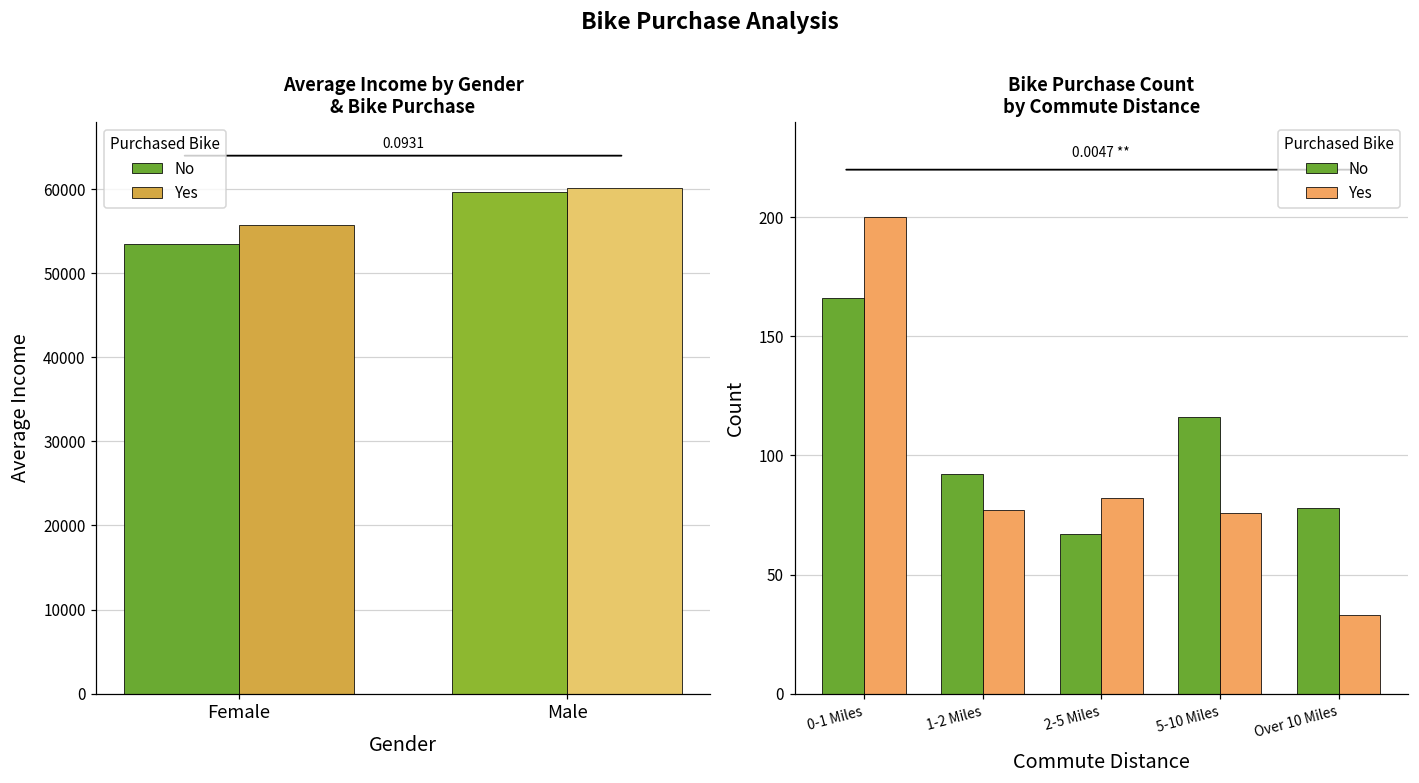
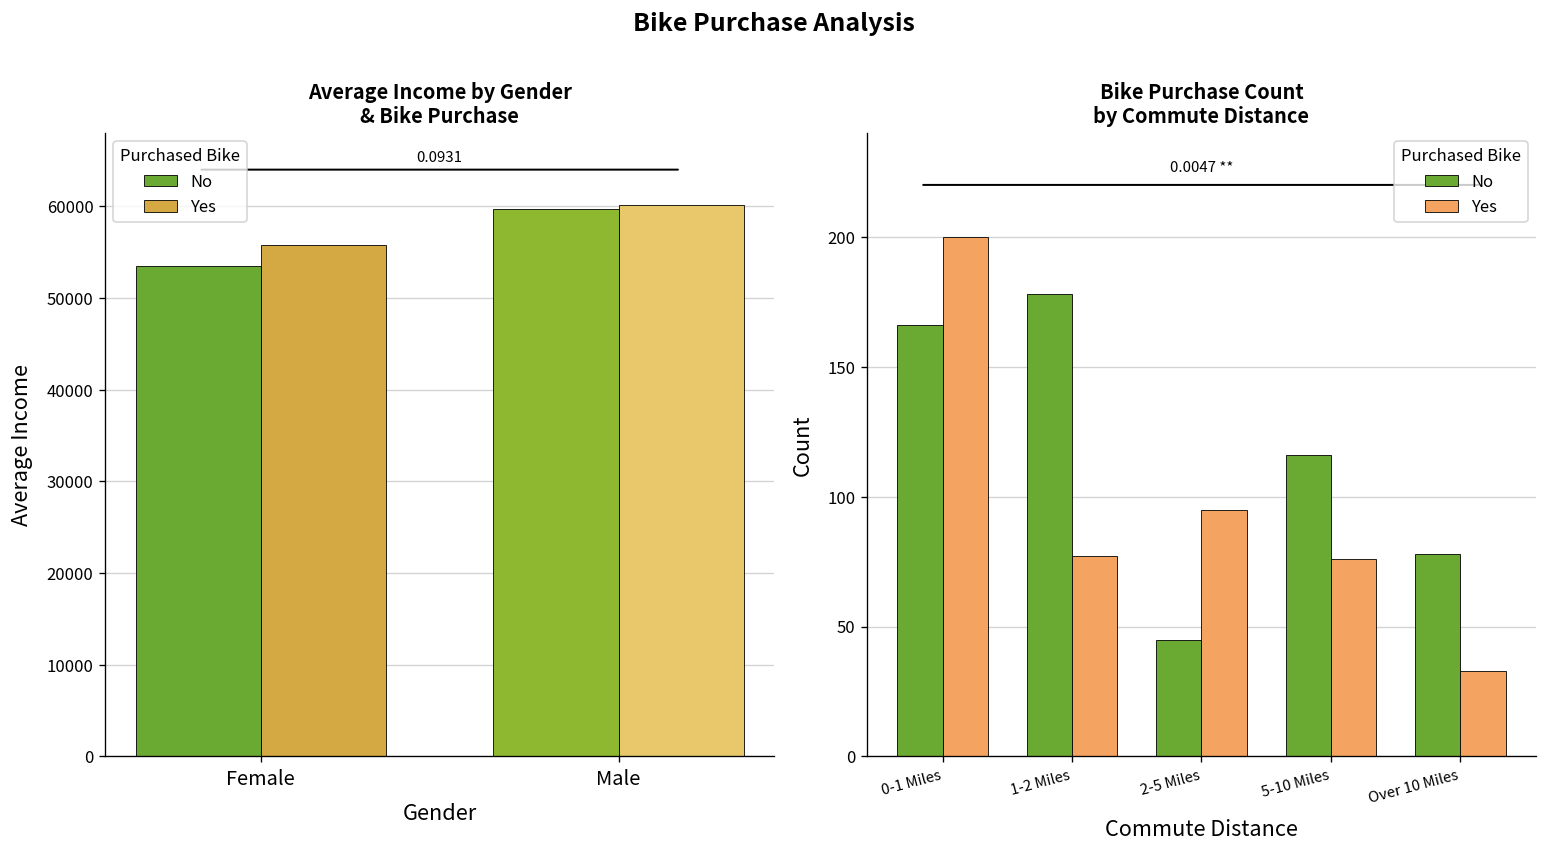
Bike Purchase Count by Commute Distance, No, 1-2 Miles: 92 -> 178
Bike Purchase Count by Commute Distance, No, 2-5 Miles: 67 -> 45
Bike Purchase Count by Commute Distance, Yes, 2-5 Miles: 82 -> 95
